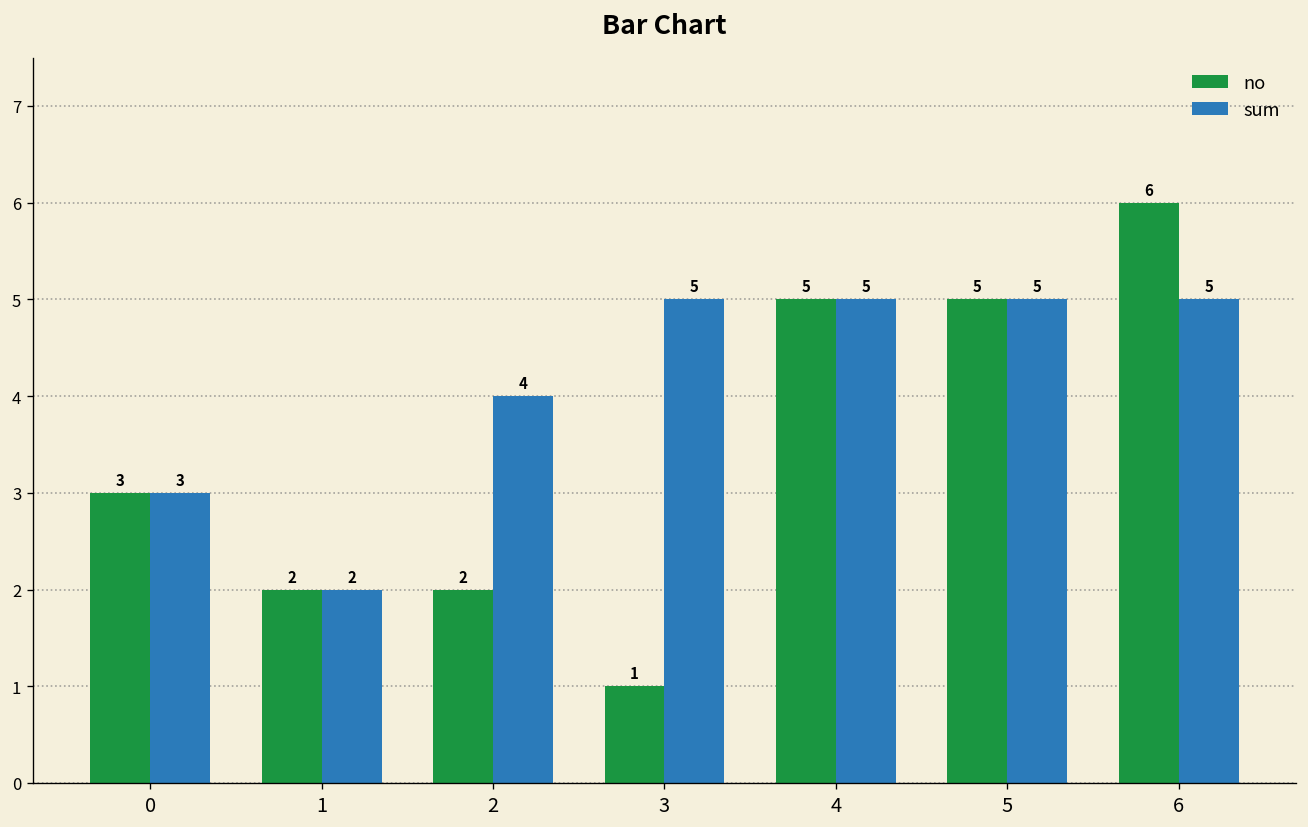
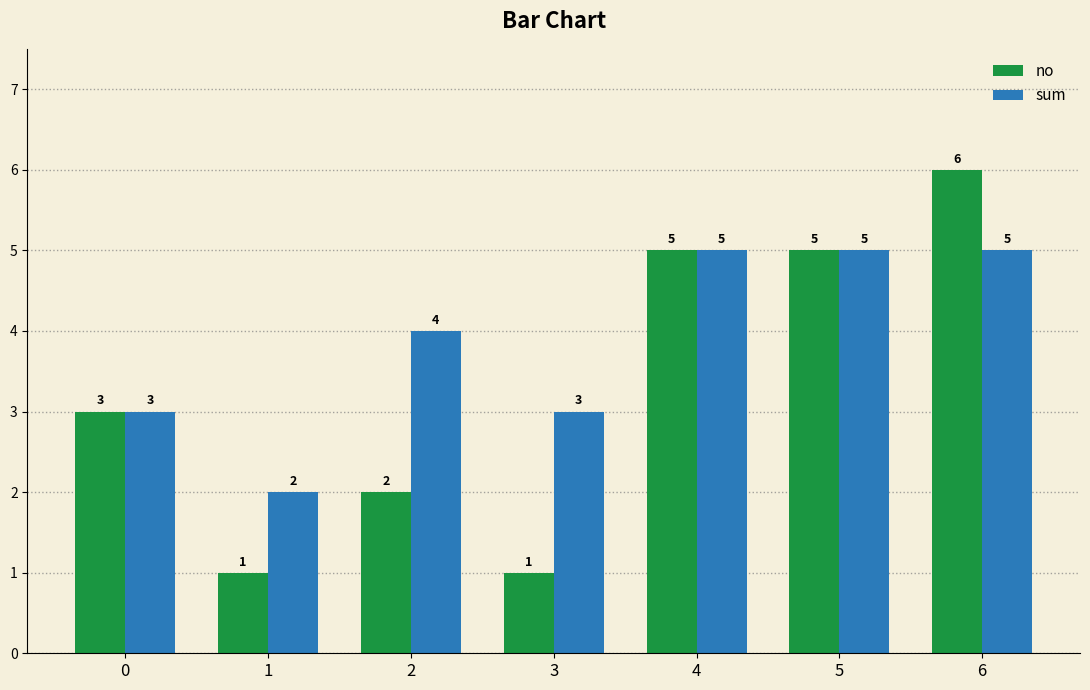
no, 1: 2 -> 1
sum, 3: 5 -> 3
